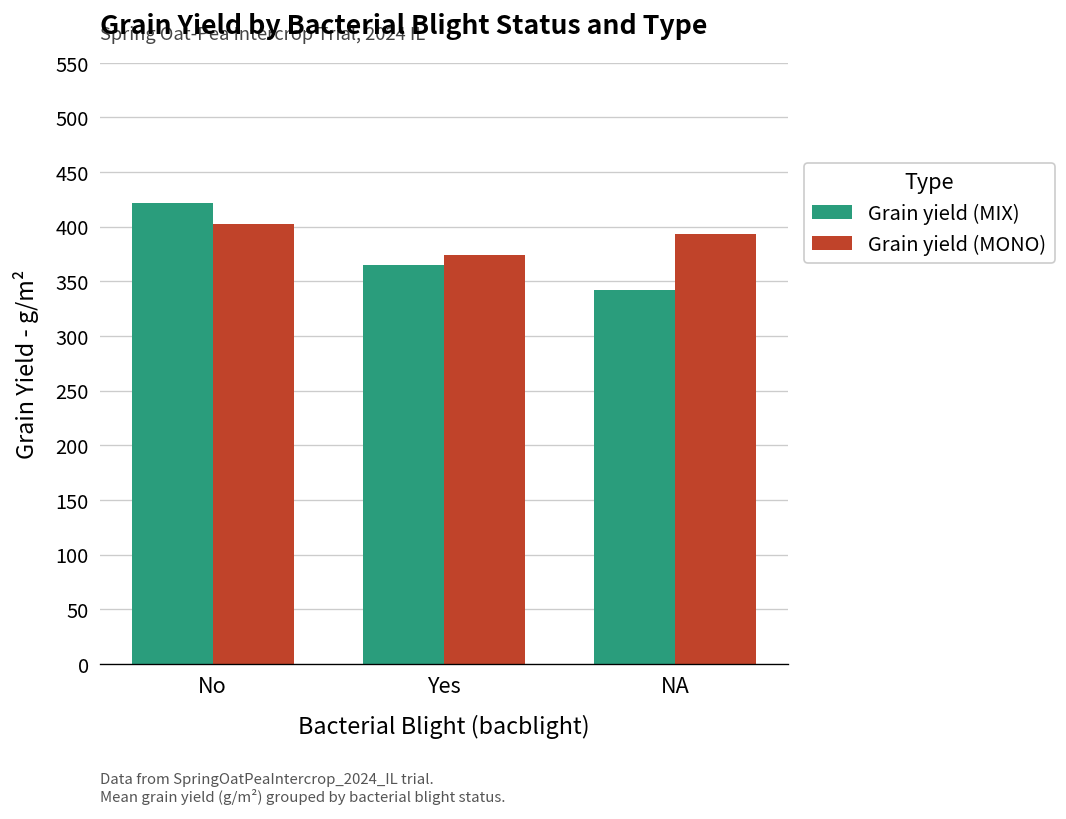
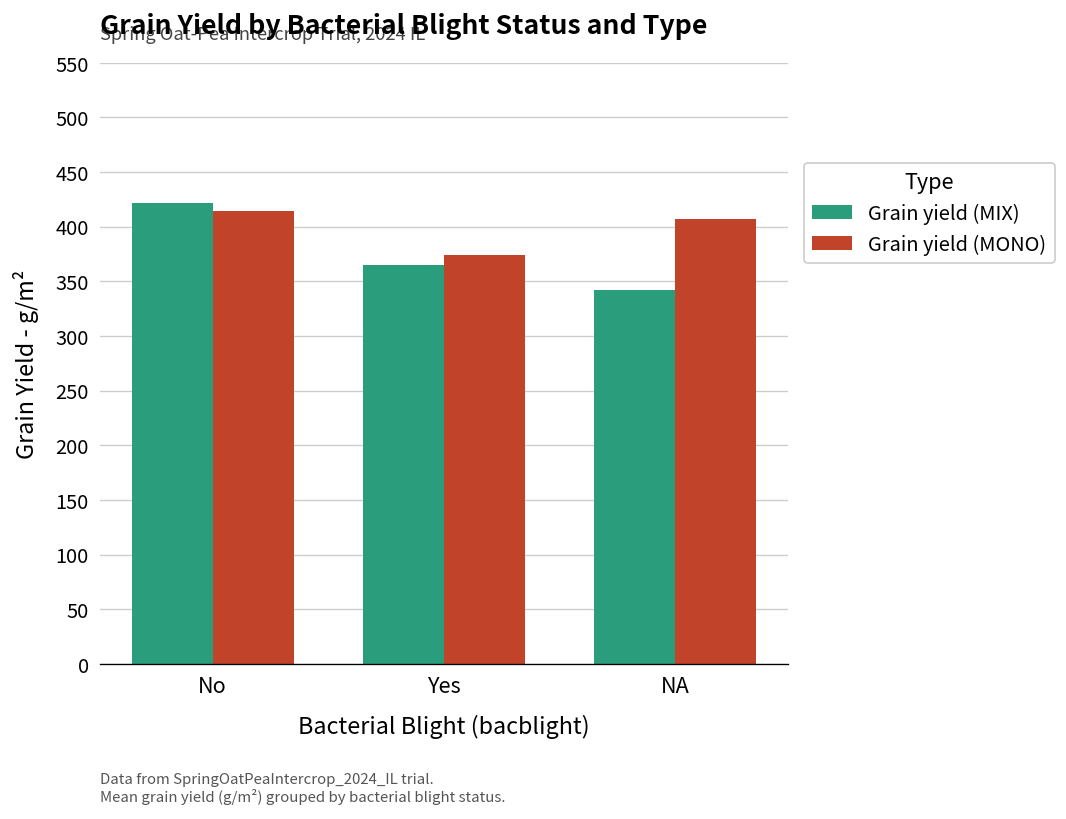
Grain yield (MONO), No: 400 -> 410
Grain yield (MONO), NA: 390 -> 410
